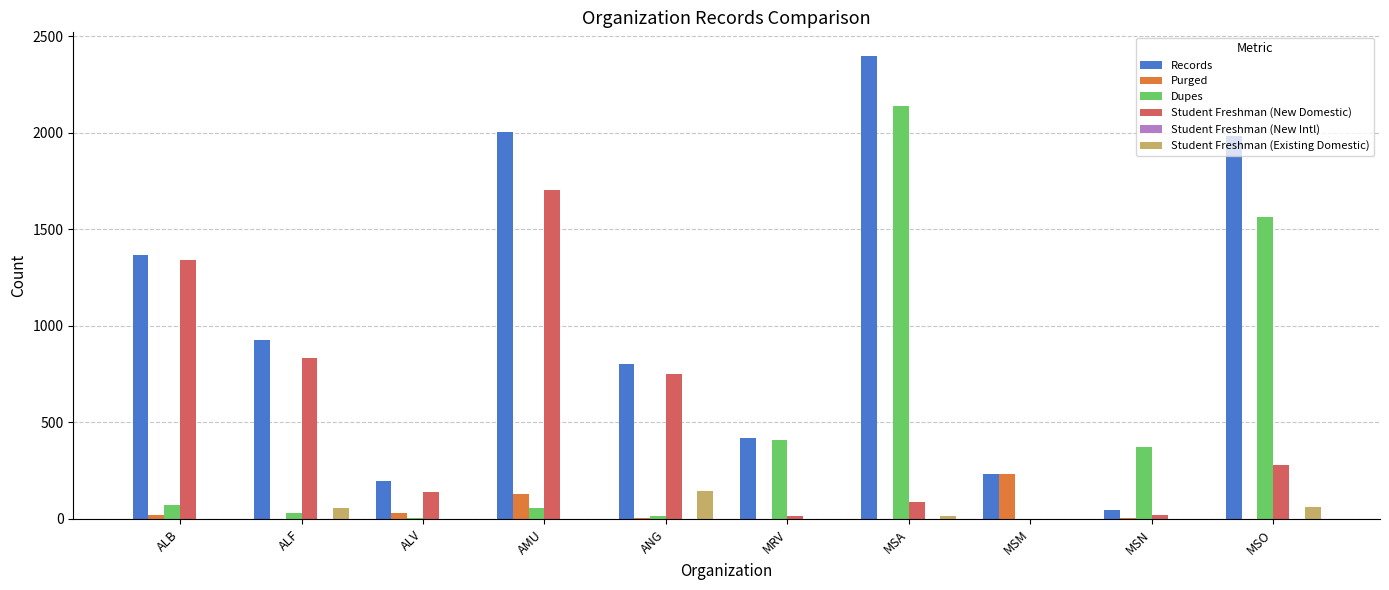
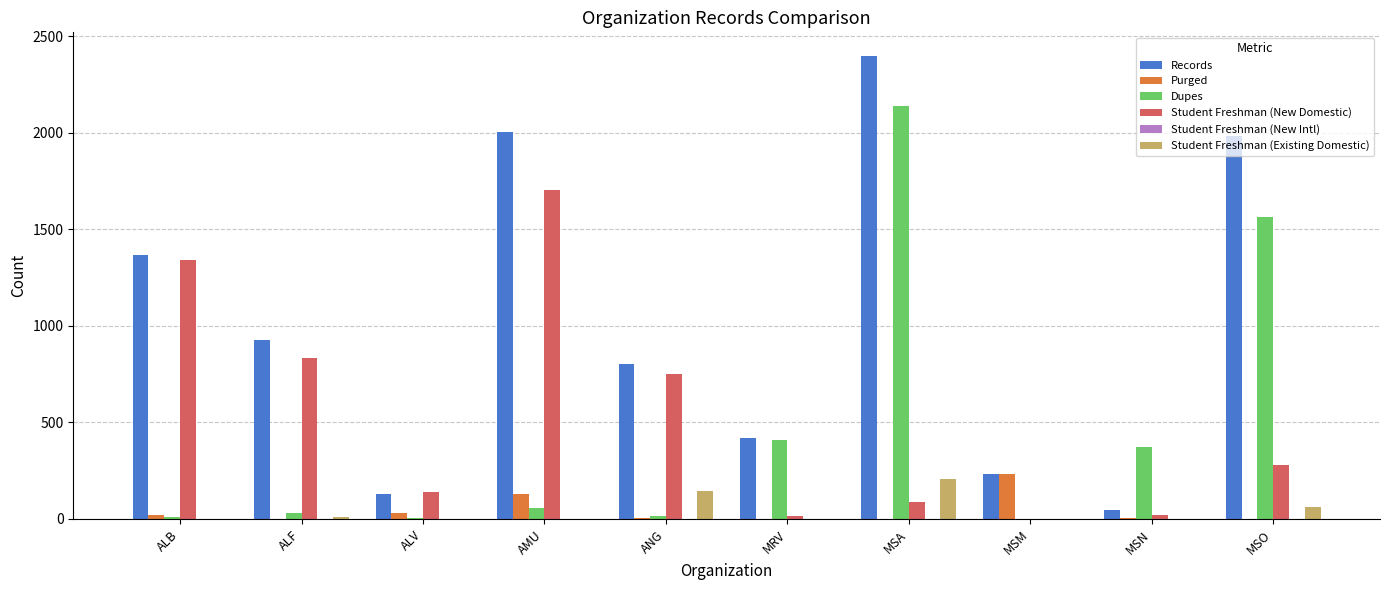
Dupes, ALB: 80 -> 10
Student Freshman (Existing Domestic), ALF: 60 -> 10
Records, ALV: 200 -> 130
Student Freshman (Existing Domestic), MSA: 20 -> 210
